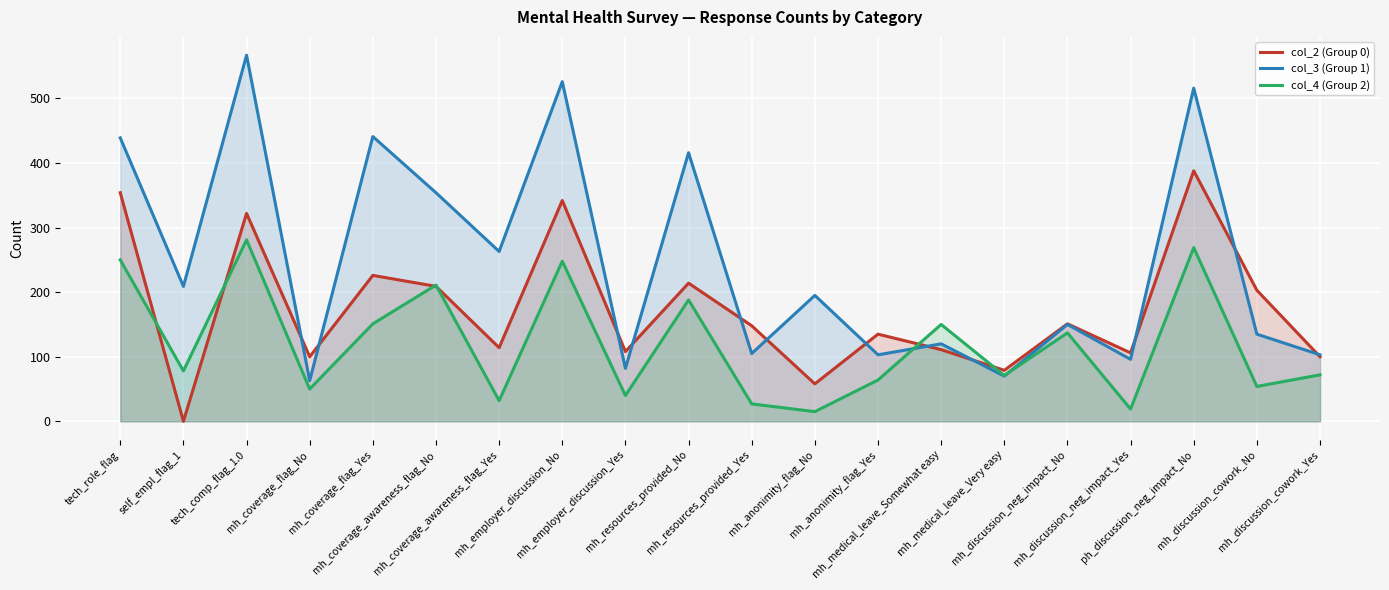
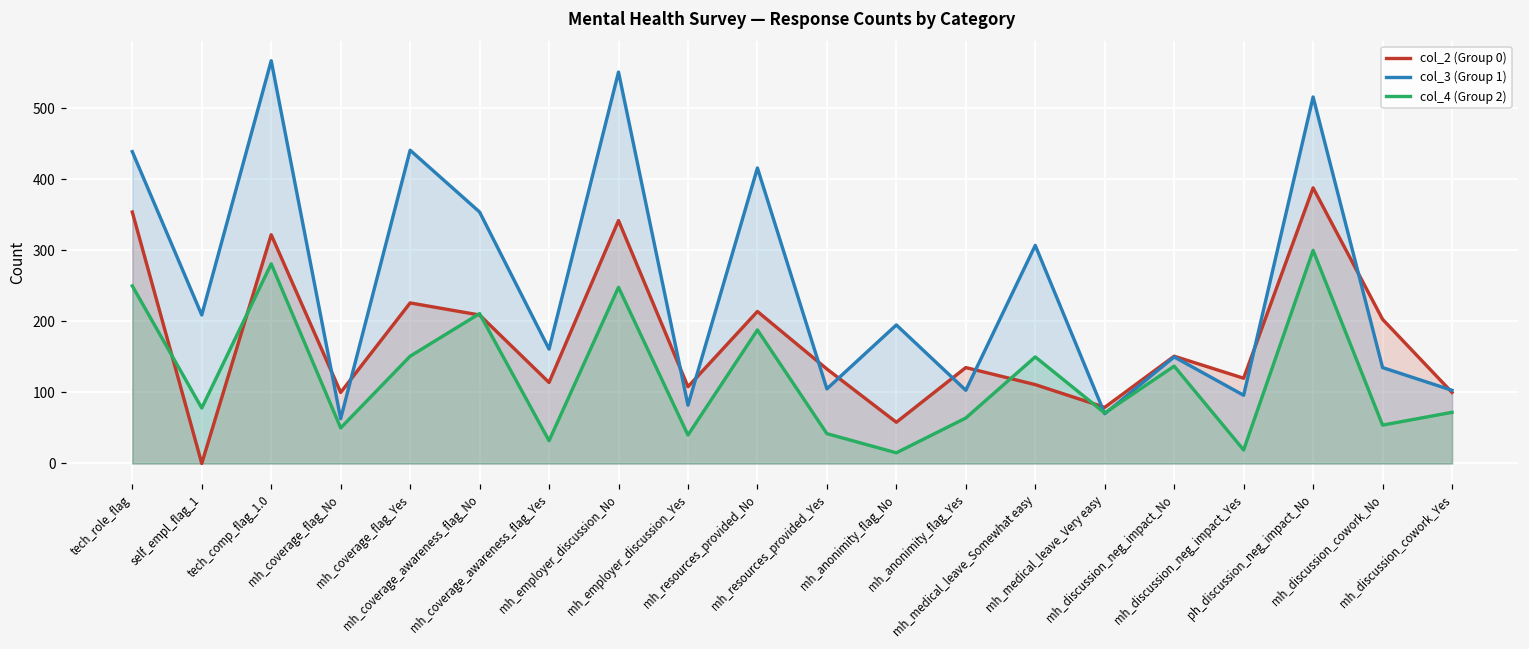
col_3 (Group 1), mh_coverage_awareness_flag_Yes: 260 -> 160
col_3 (Group 1), mh_employer_discussion_No: 530 -> 550
col_2 (Group 0), mh_resources_provided_Yes: 150 -> 130
col_4 (Group 2), mh_resources_provided_Yes: 30 -> 40
col_3 (Group 1), mh_medical_leave_Somewhat easy: 120 -> 310
col_2 (Group 0), mh_discussion_neg_impact_Yes: 110 -> 120
col_4 (Group 2), ph_discussion_neg_impact_No: 270 -> 300
